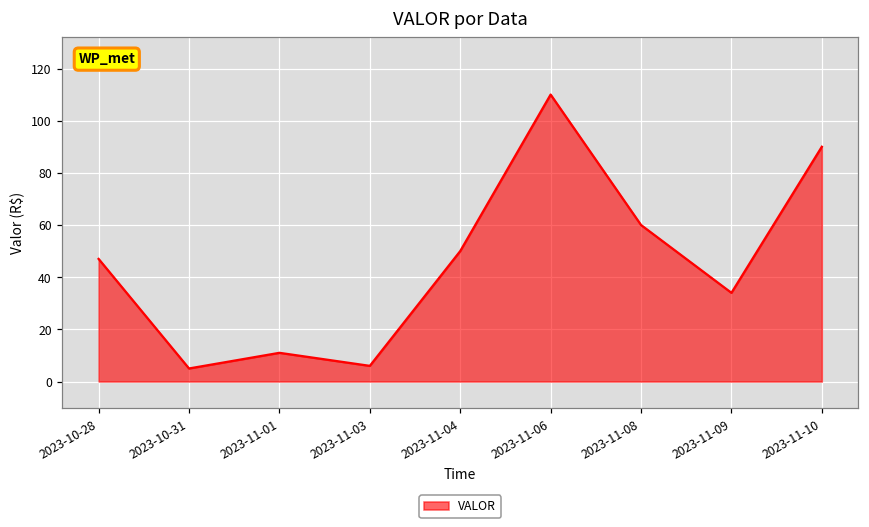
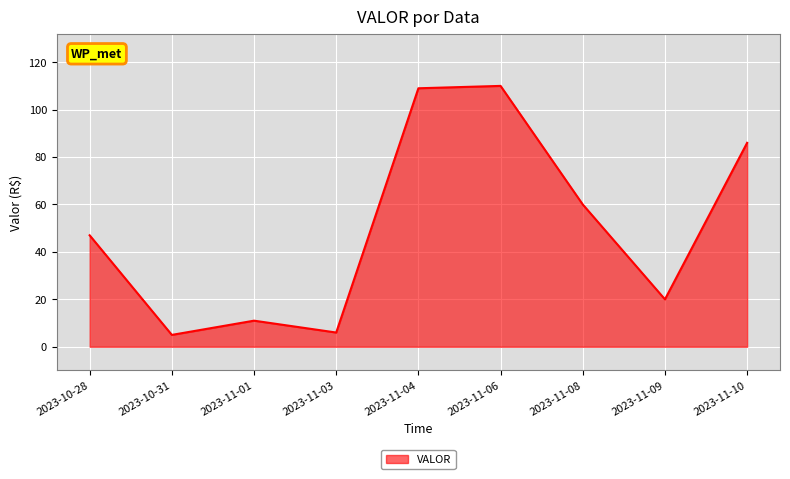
2023-11-04: 50 -> 109
2023-11-09: 34 -> 20
2023-11-10: 90 -> 86
